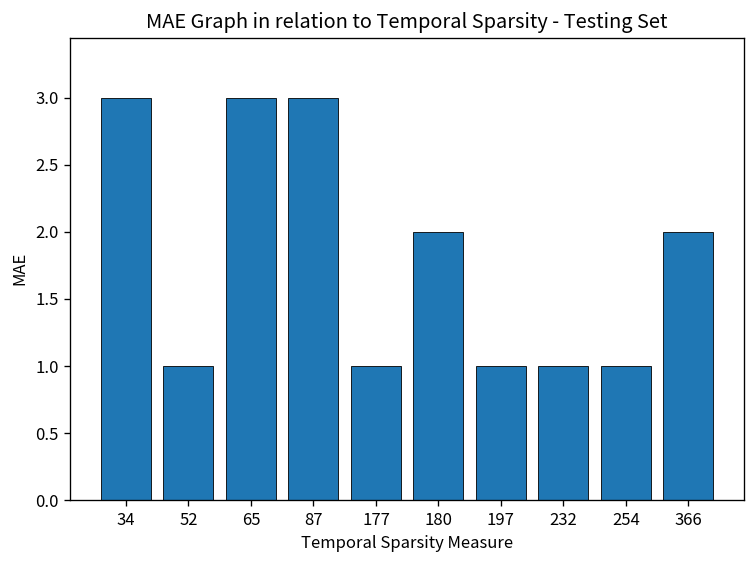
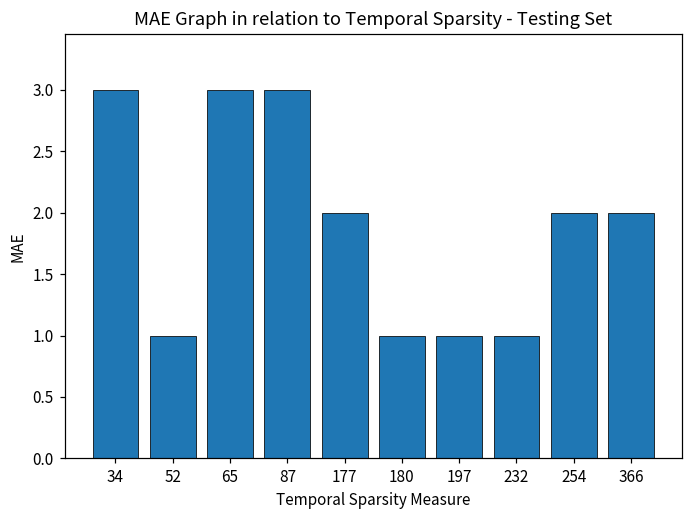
177: 1 -> 2
180: 2 -> 1
254: 1 -> 2
